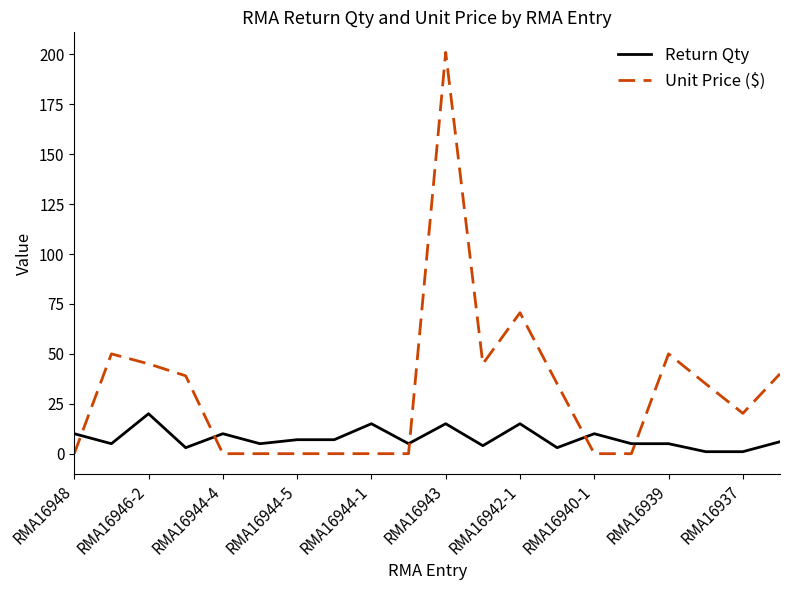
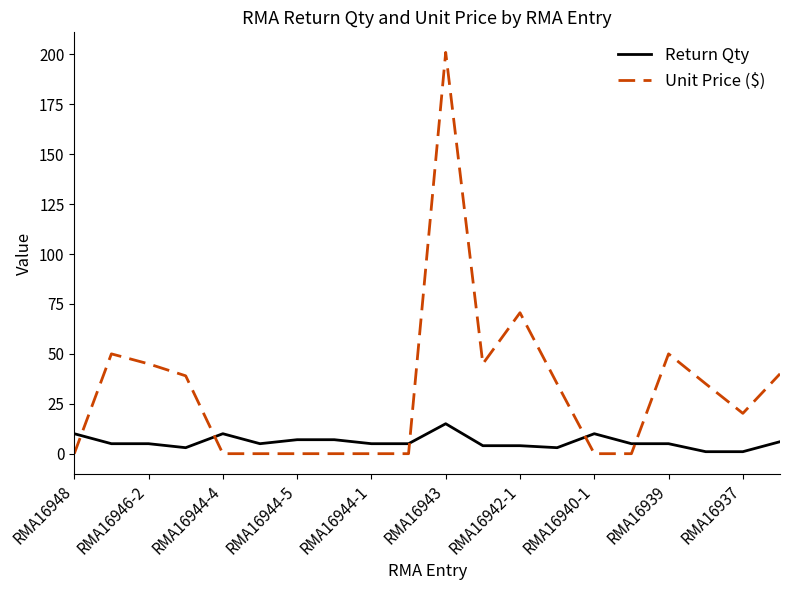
Return Qty, RMA16946-2: 20 -> 5
Return Qty, RMA16944-1: 15 -> 5
Return Qty, RMA16942-1: 15 -> 4
